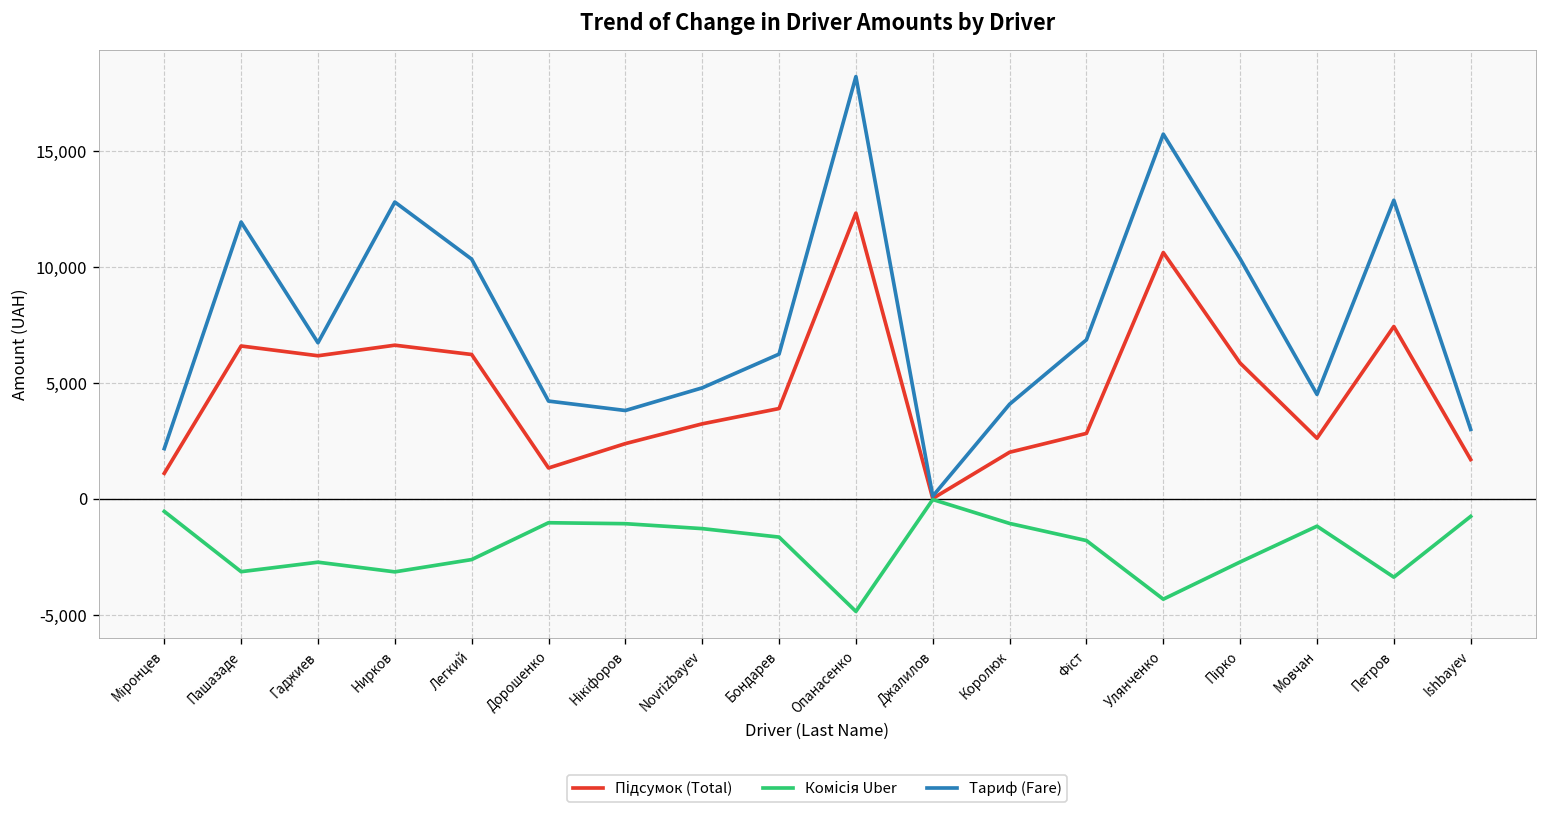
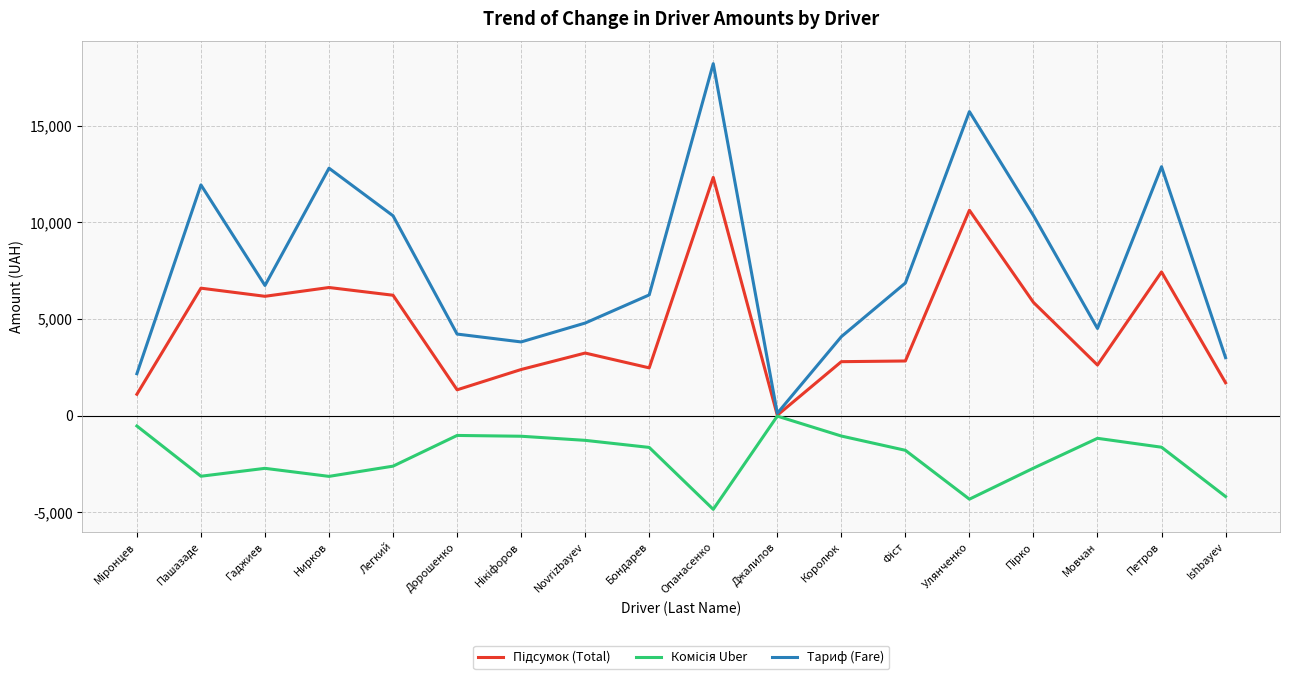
Підсумок (Total), Бондарев: 3,900 -> 2,500
Підсумок (Total), Королюк: 2,000 -> 2,800
Комісія Uber, Петров: -3,400 -> -1,600
Комісія Uber, Ishbayev: -800 -> -4,200
